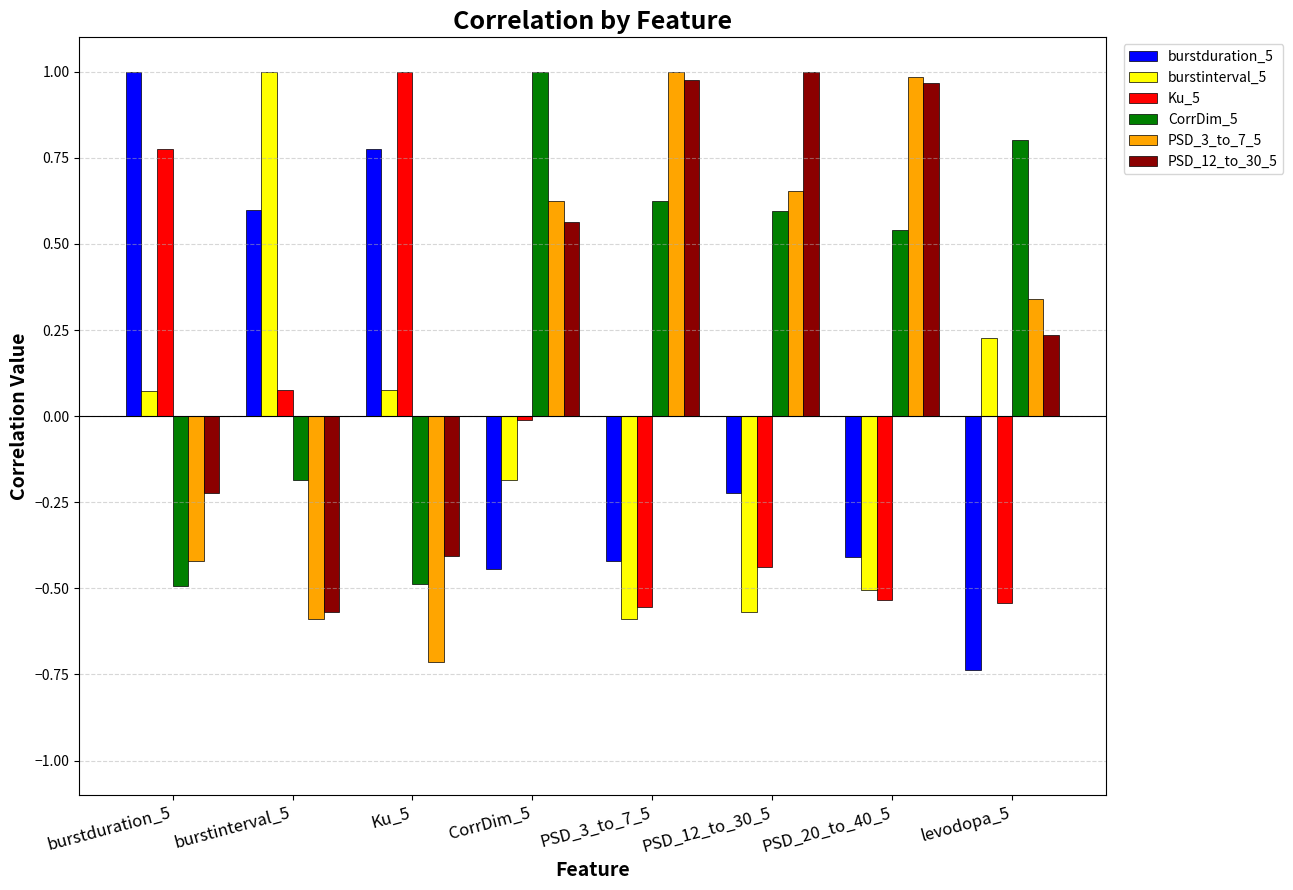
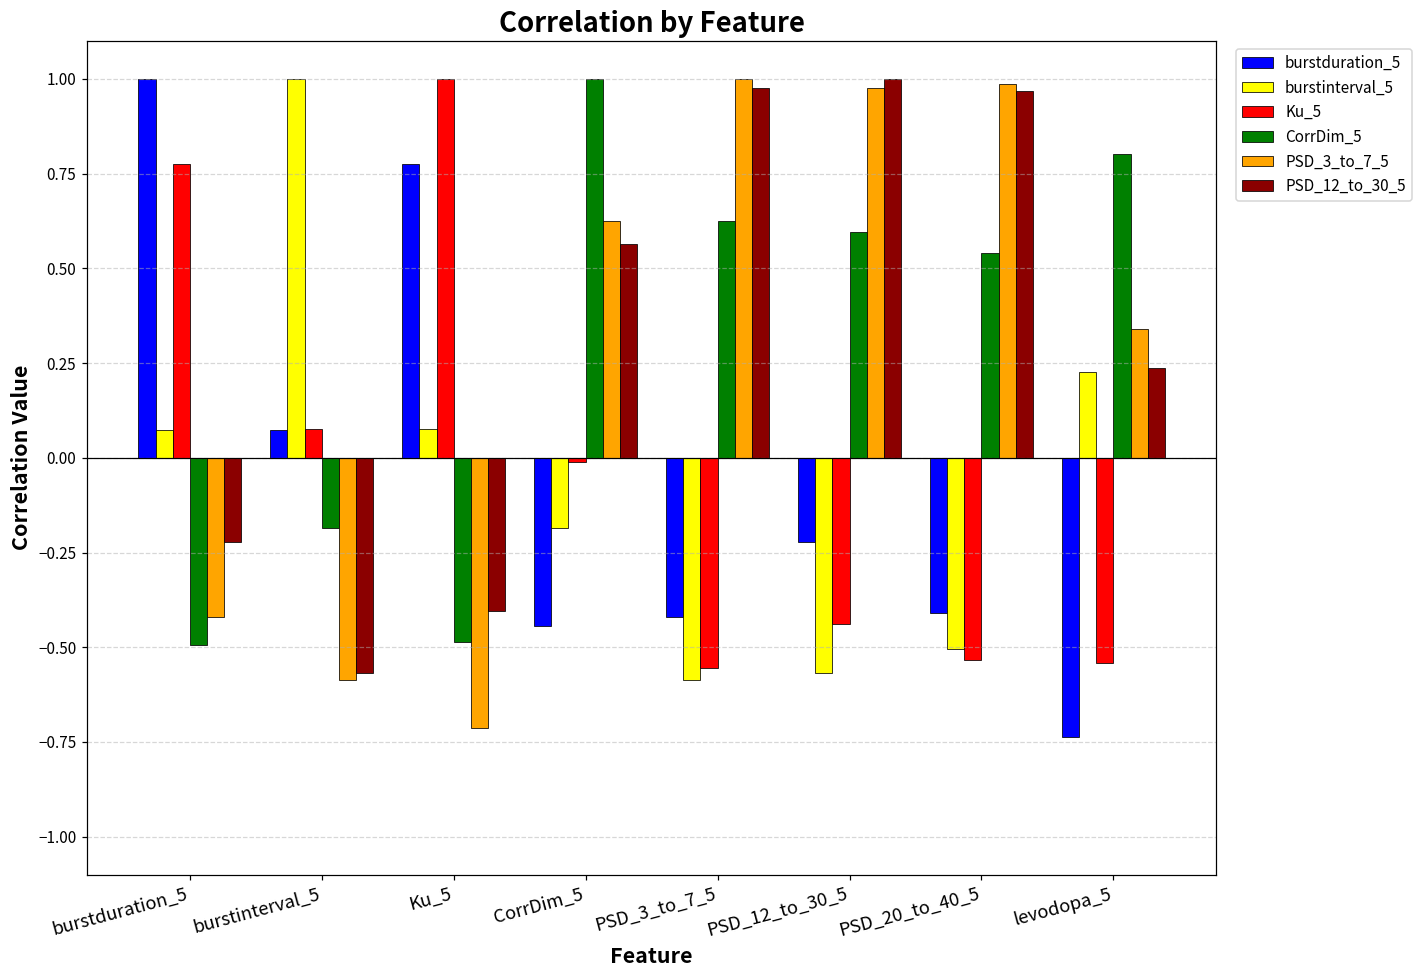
burstduration_5, burstinterval_5: 0.60 -> 0.07
PSD_3_to_7_5, PSD_12_to_30_5: 0.65 -> 0.98
